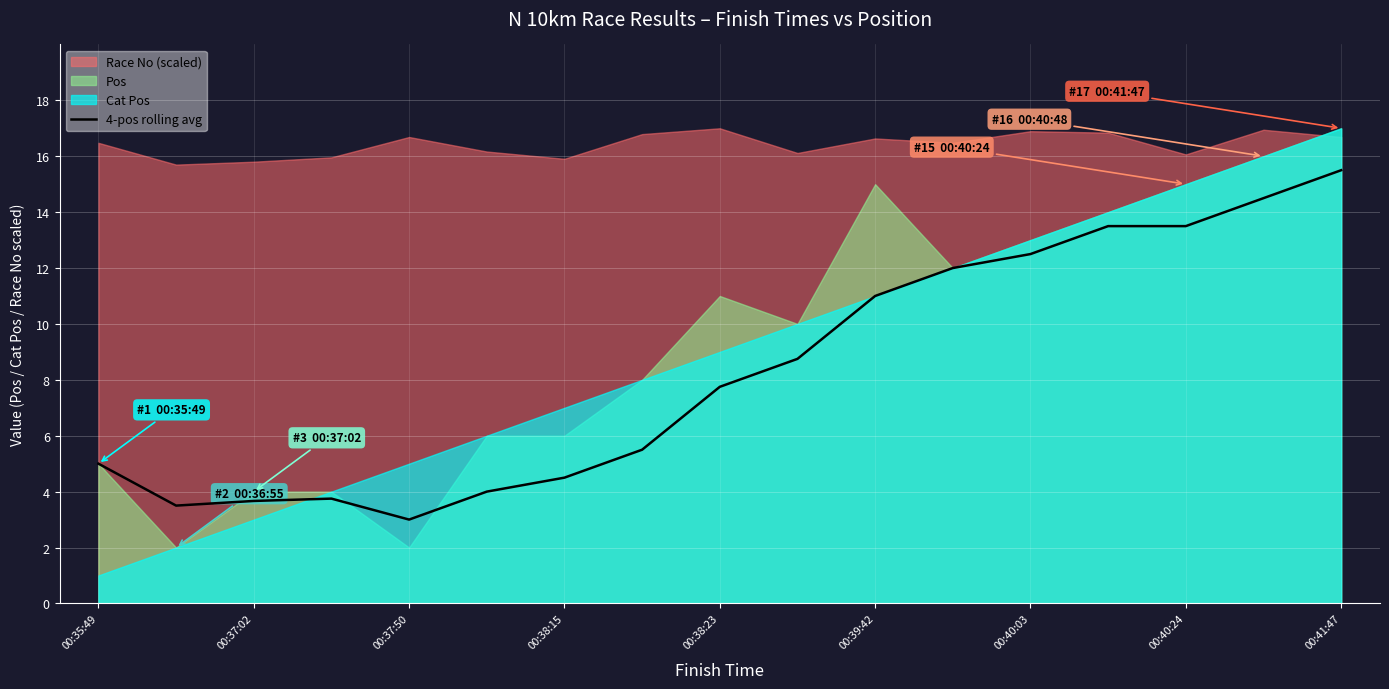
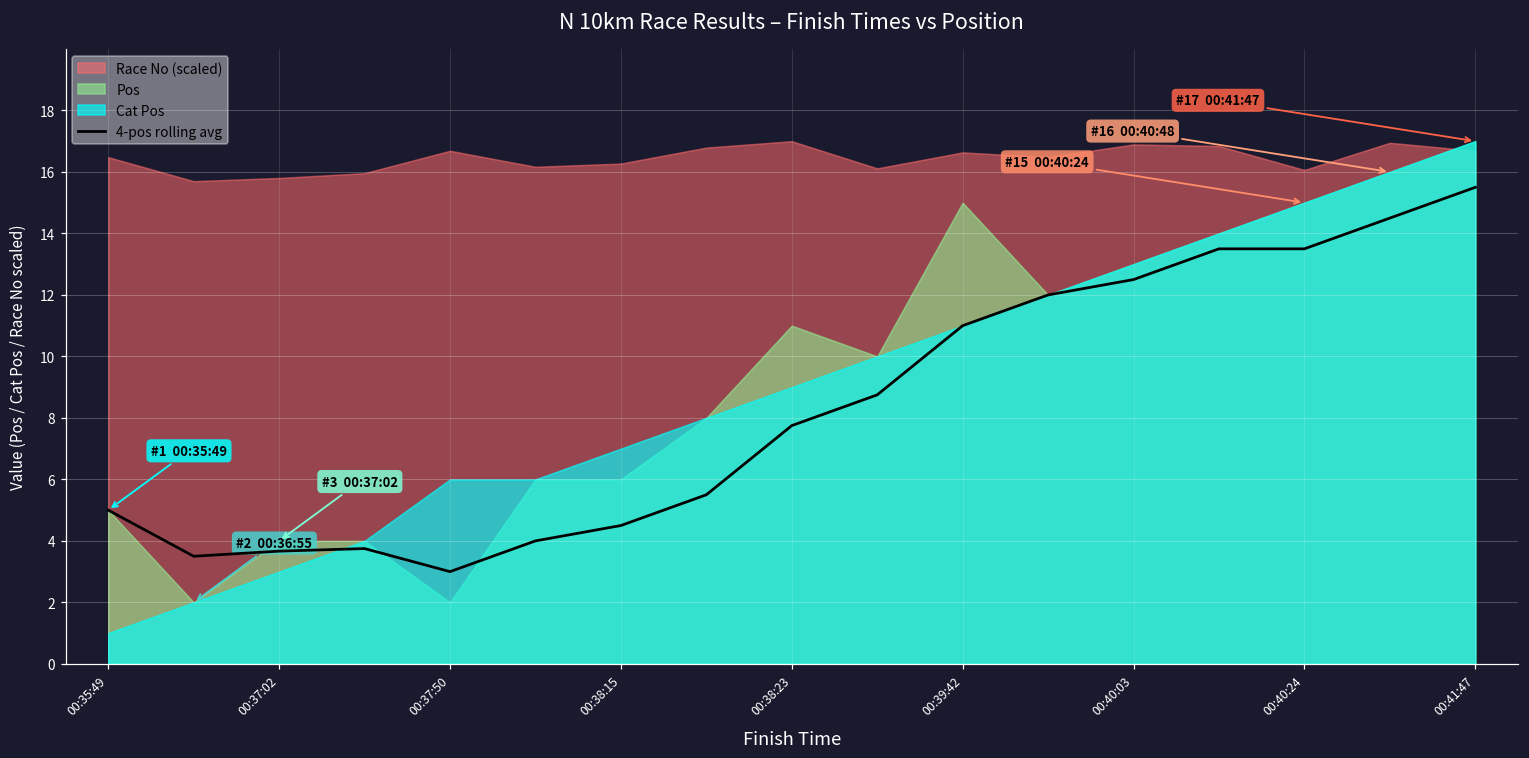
Cat Pos, 00:37:50: 5 -> 6
Race No (scaled), 00:38:15: 15.9 -> 16.3
